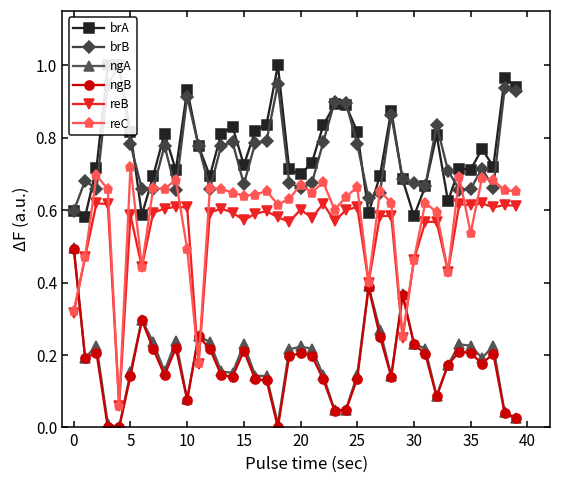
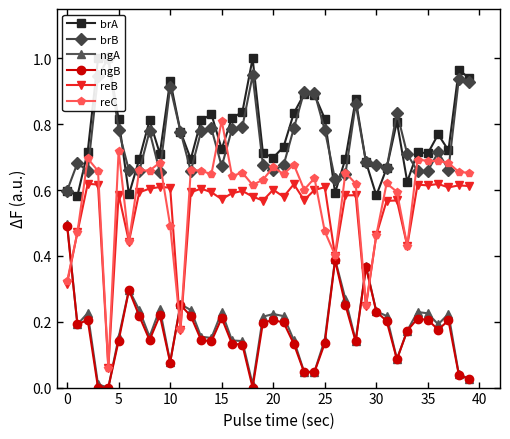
reC, 15: 0.64 -> 0.81
reC, 25: 0.66 -> 0.47
reC, 35: 0.54 -> 0.69
